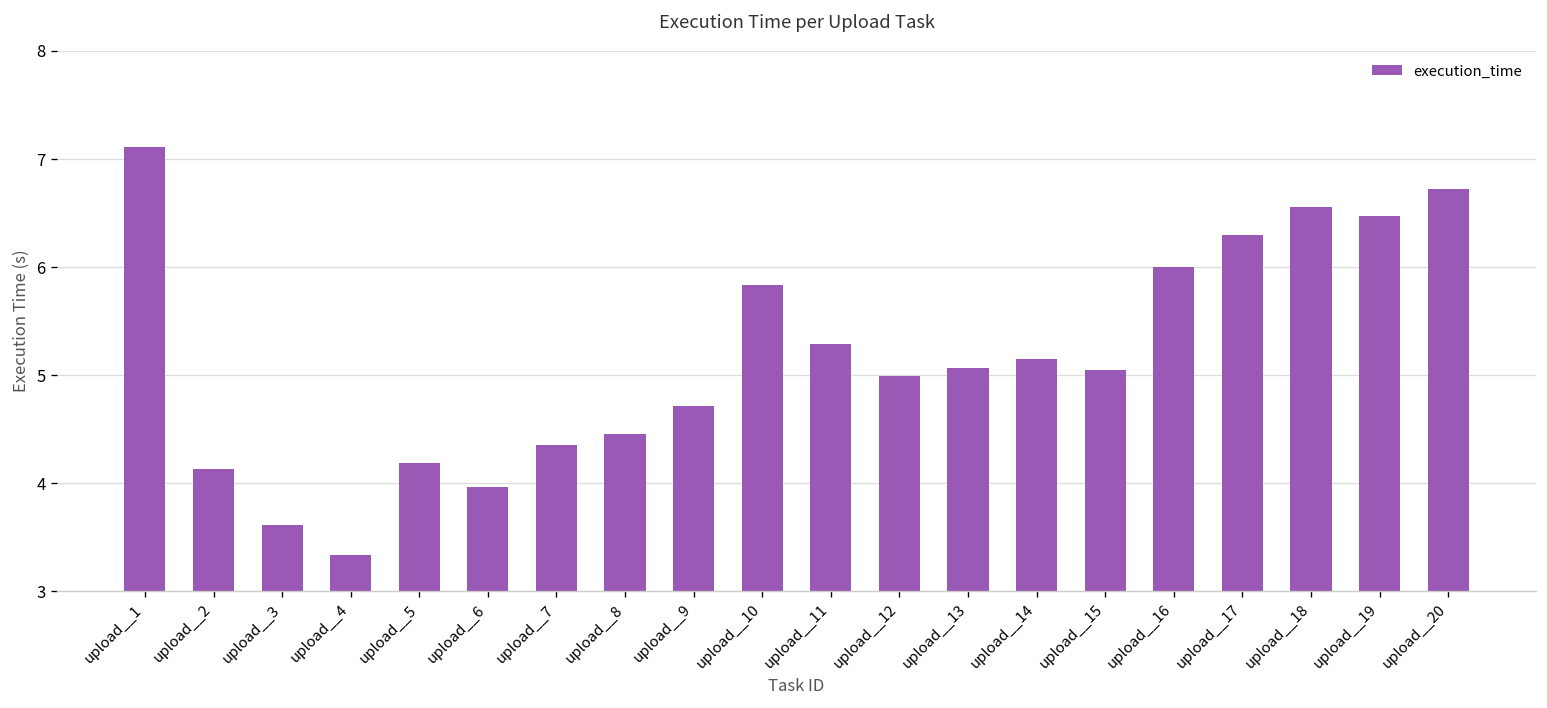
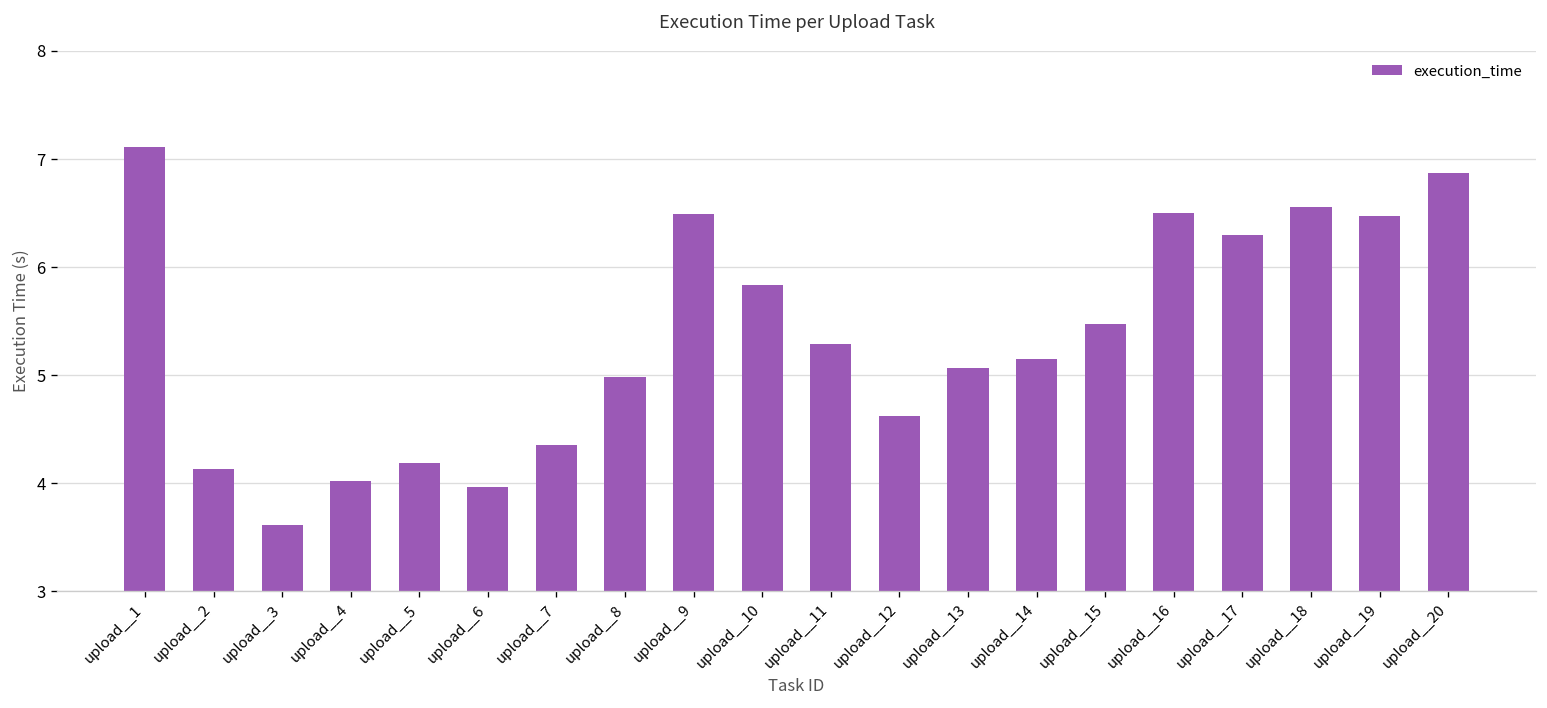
upload__4: 3.3 -> 4.0
upload__8: 4.5 -> 5.0
upload__9: 4.7 -> 6.5
upload__12: 5.0 -> 4.6
upload__15: 5.0 -> 5.5
upload__16: 6.0 -> 6.5
upload__20: 6.7 -> 6.9
